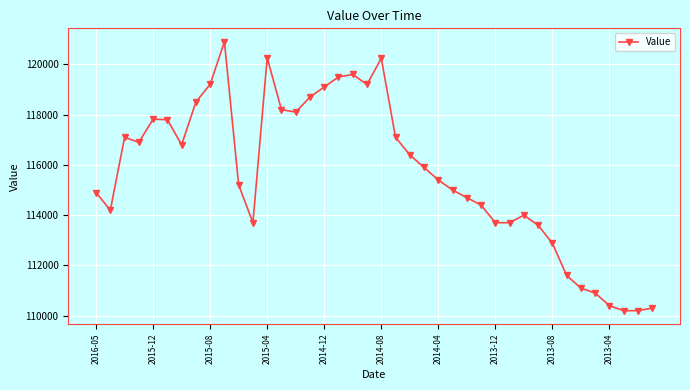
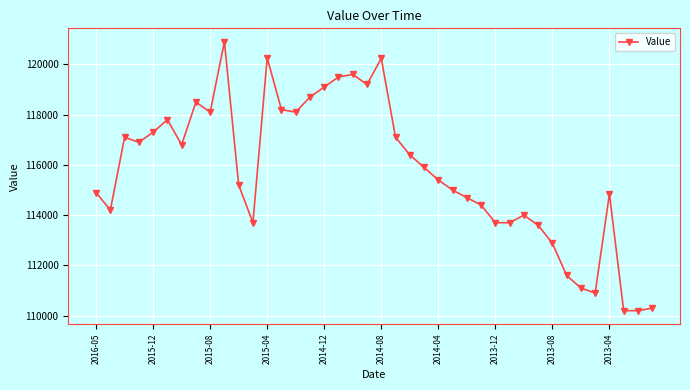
2015-12: 117800 -> 117300
2015-08: 119200 -> 118100
2013-04: 110400 -> 114800
